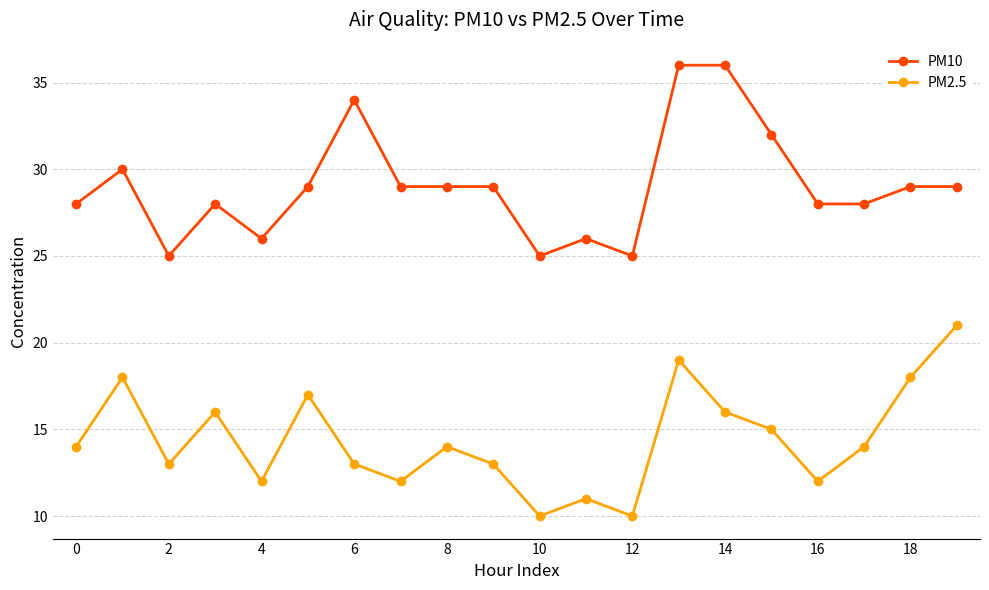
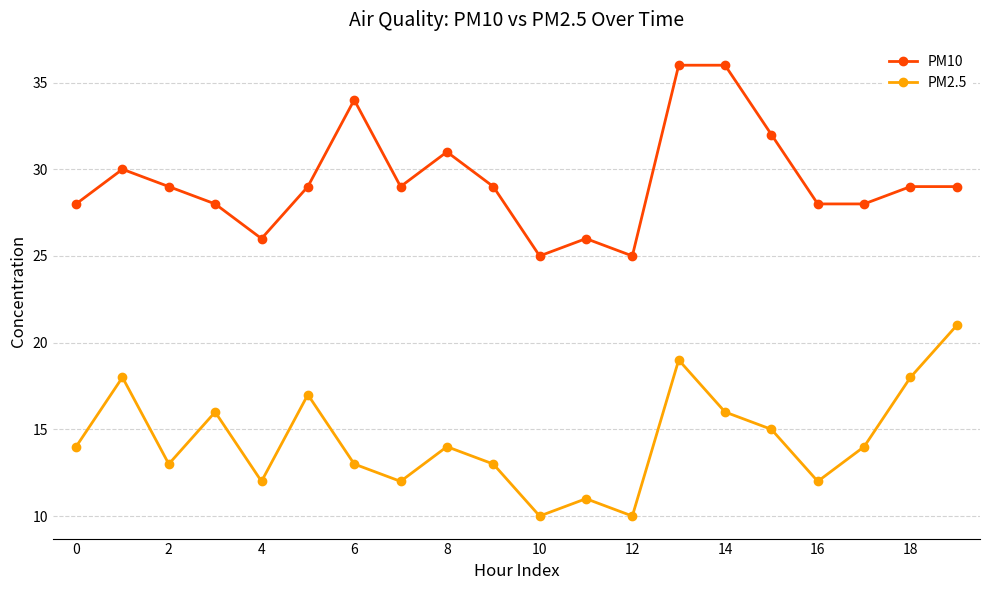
PM10, 2: 25 -> 29
PM10, 8: 29 -> 31
